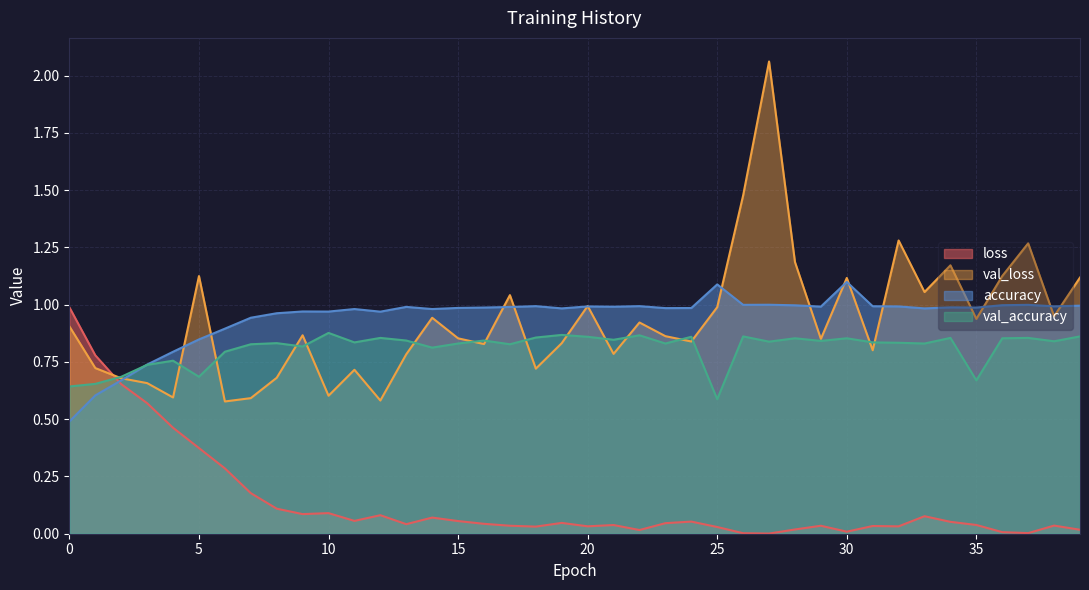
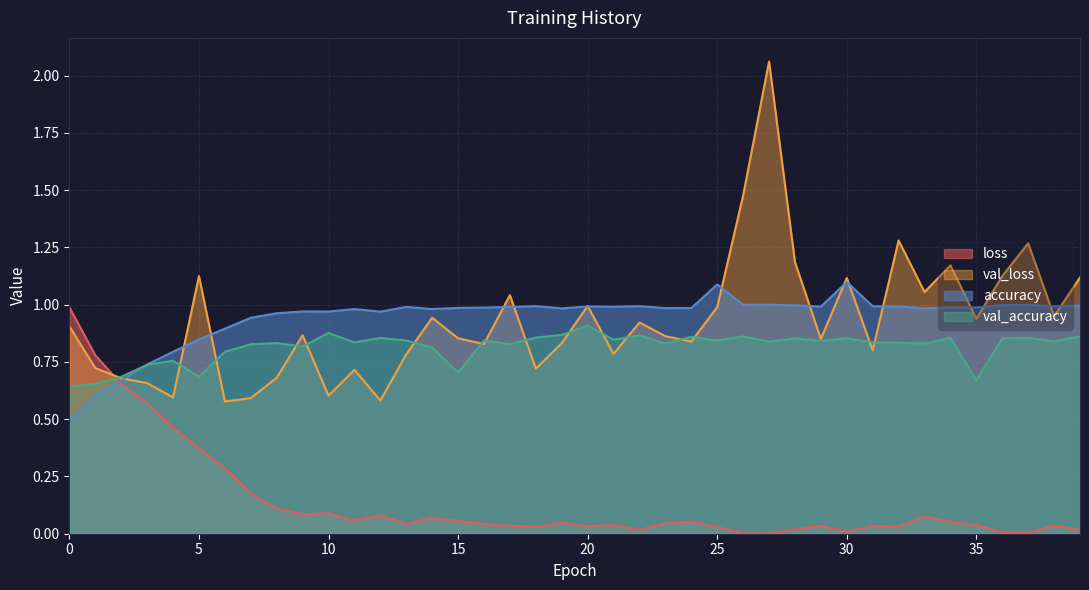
val_accuracy, 15: 0.83 -> 0.70
val_accuracy, 20: 0.86 -> 0.91
val_accuracy, 25: 0.59 -> 0.84
